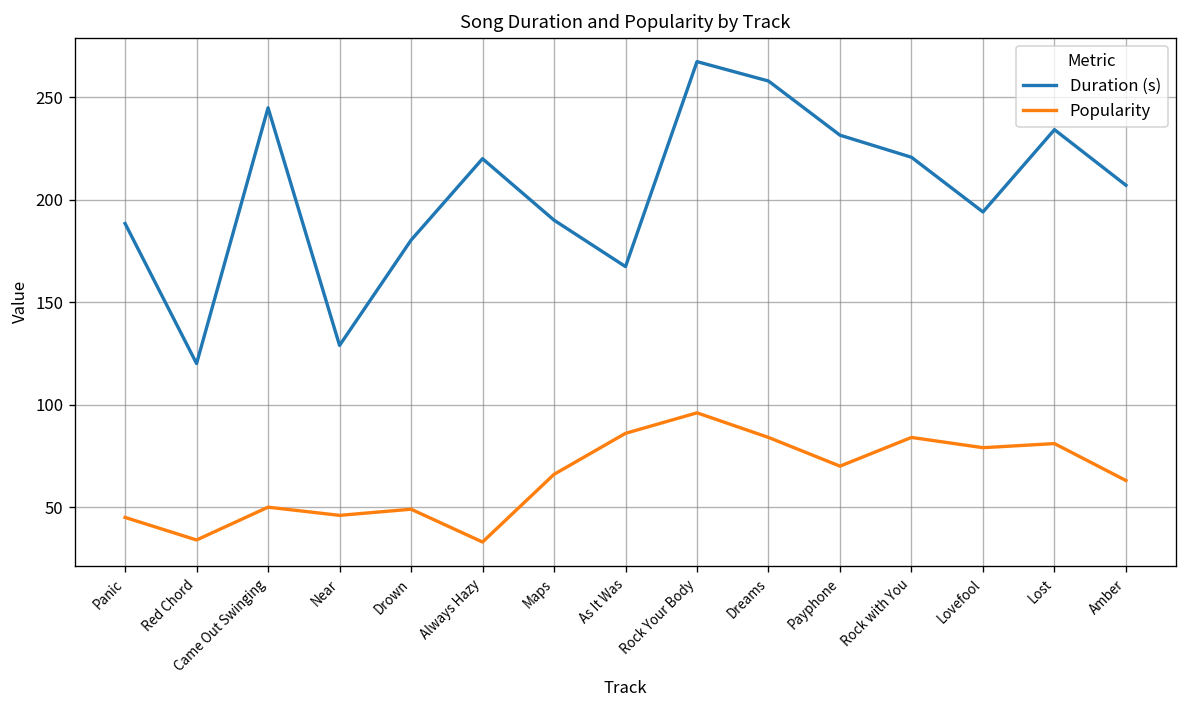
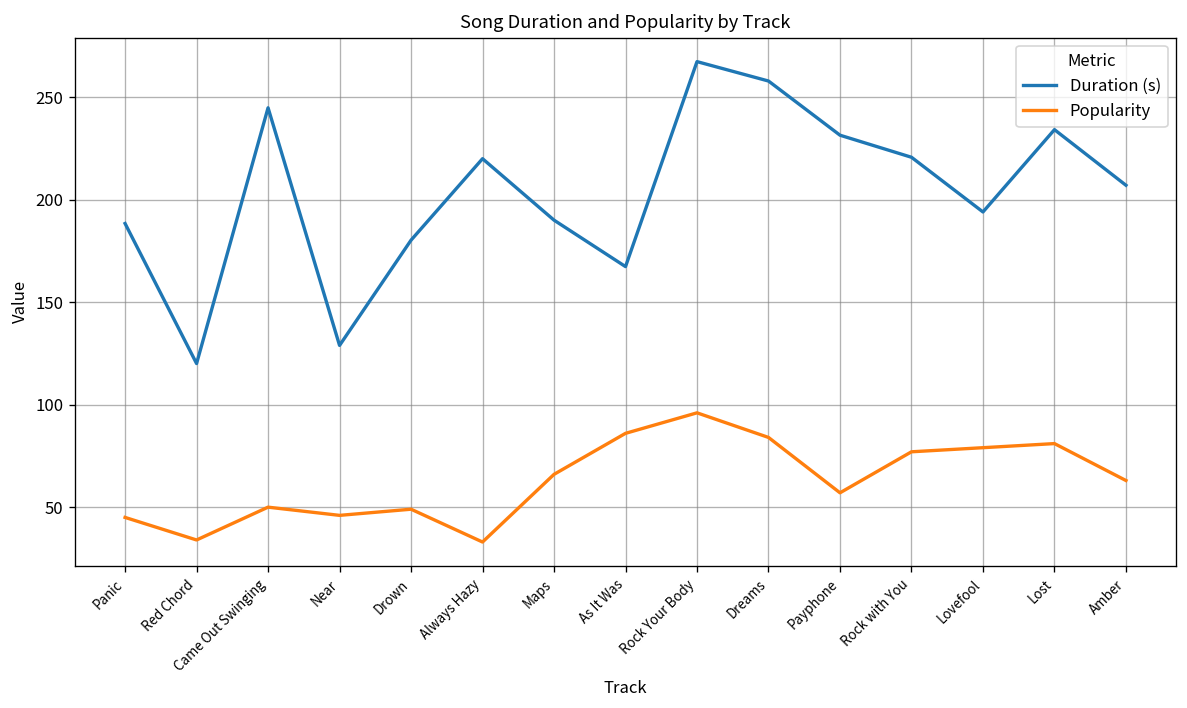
Popularity, Payphone: 70 -> 57
Popularity, Rock with You: 84 -> 77
